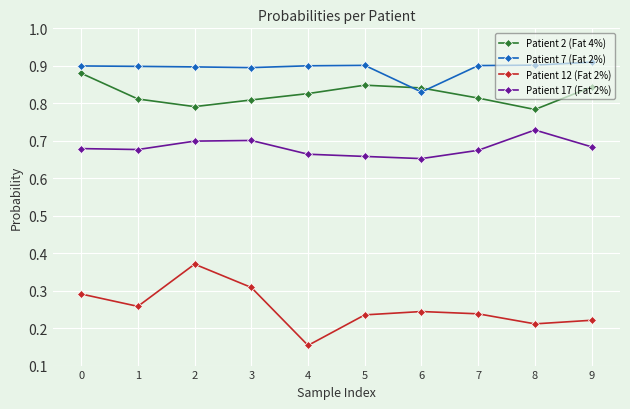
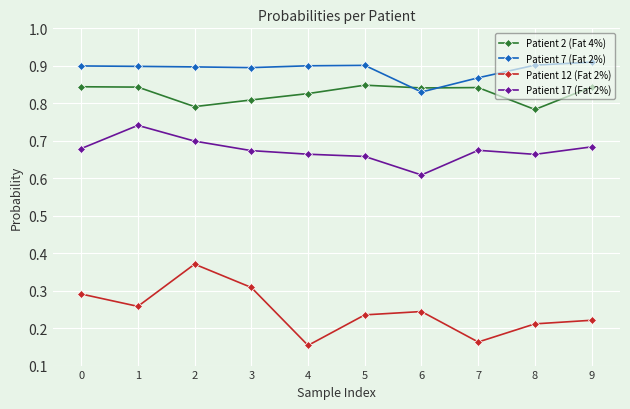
Patient 2 (Fat 4%), 0: 0.88 -> 0.84
Patient 2 (Fat 4%), 1: 0.81 -> 0.84
Patient 17 (Fat 2%), 1: 0.68 -> 0.74
Patient 17 (Fat 2%), 3: 0.70 -> 0.67
Patient 17 (Fat 2%), 6: 0.65 -> 0.61
Patient 2 (Fat 4%), 7: 0.81 -> 0.84
Patient 7 (Fat 2%), 7: 0.90 -> 0.87
Patient 12 (Fat 2%), 7: 0.24 -> 0.16
Patient 17 (Fat 2%), 8: 0.73 -> 0.66
